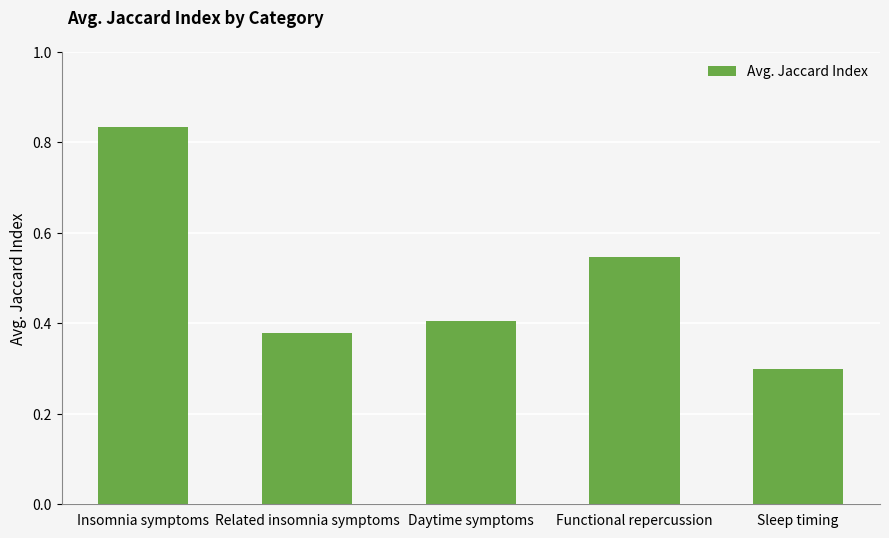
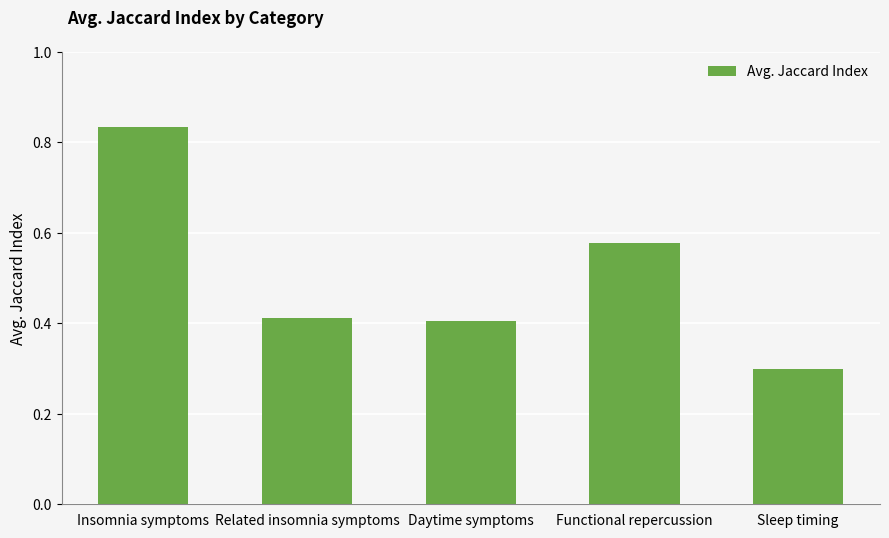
Related insomnia symptoms: 0.38 -> 0.41
Functional repercussion: 0.55 -> 0.58
